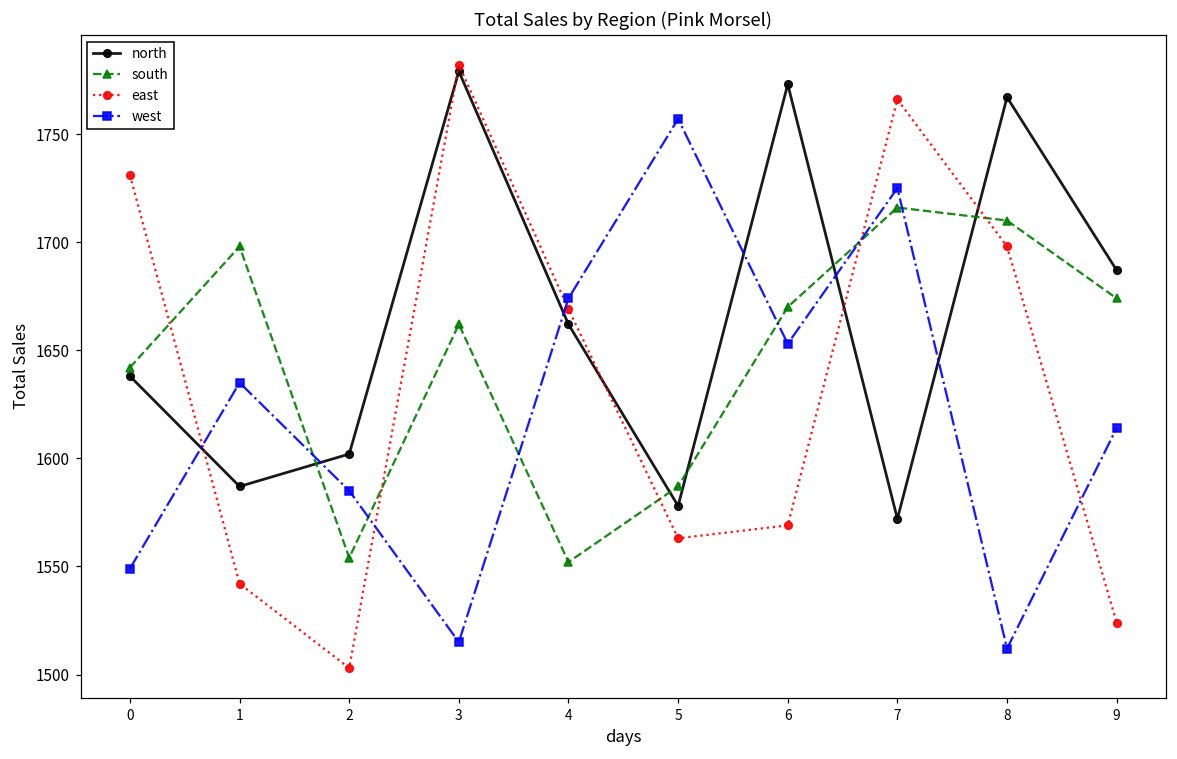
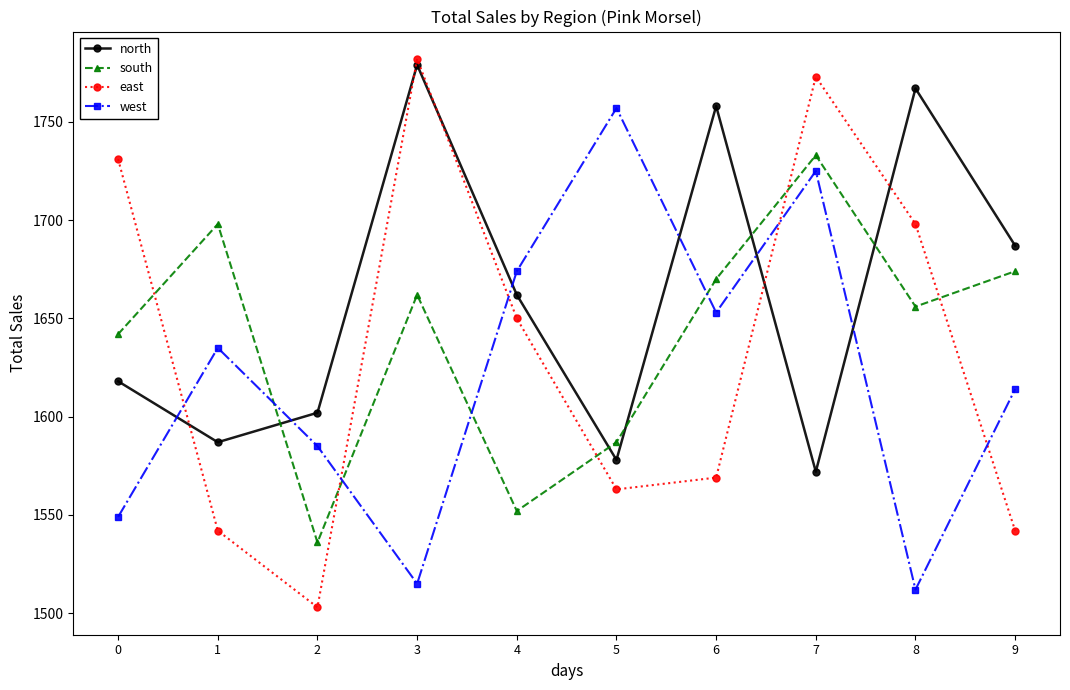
north, 0: 1638 -> 1618
south, 2: 1554 -> 1536
east, 4: 1669 -> 1650
north, 6: 1773 -> 1758
south, 7: 1716 -> 1733
east, 7: 1766 -> 1773
south, 8: 1710 -> 1656
east, 9: 1524 -> 1542
